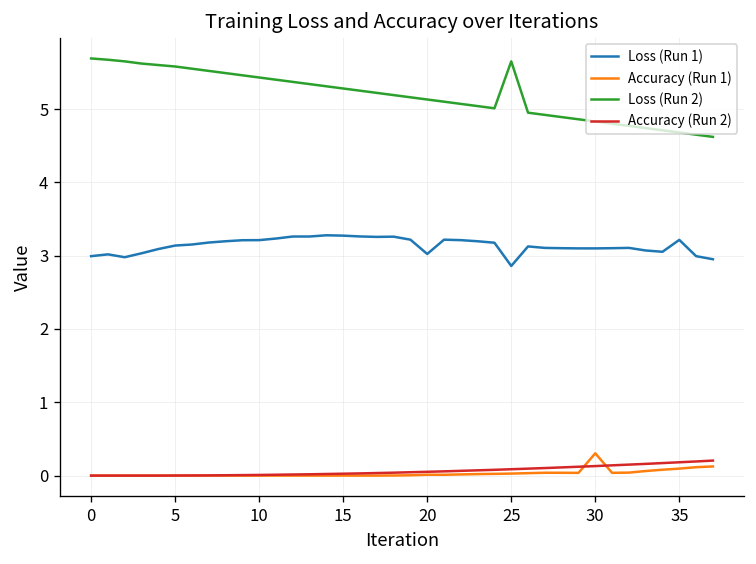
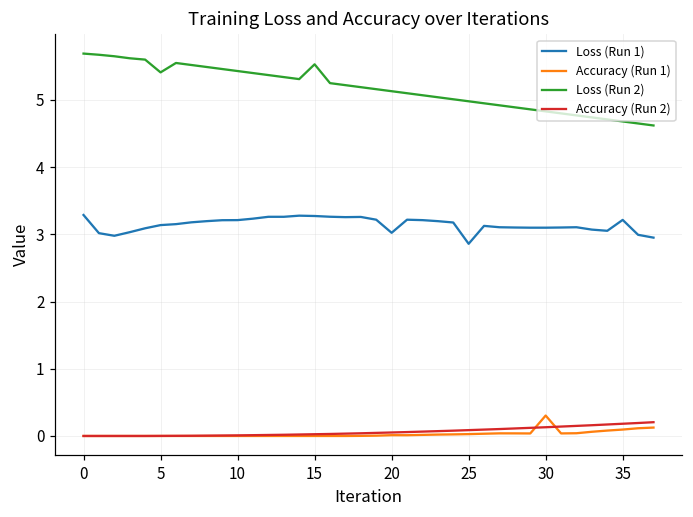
Loss (Run 1), 0: 3.0 -> 3.3
Loss (Run 2), 5: 5.6 -> 5.4
Loss (Run 2), 15: 5.3 -> 5.5
Loss (Run 2), 25: 5.7 -> 5.0
